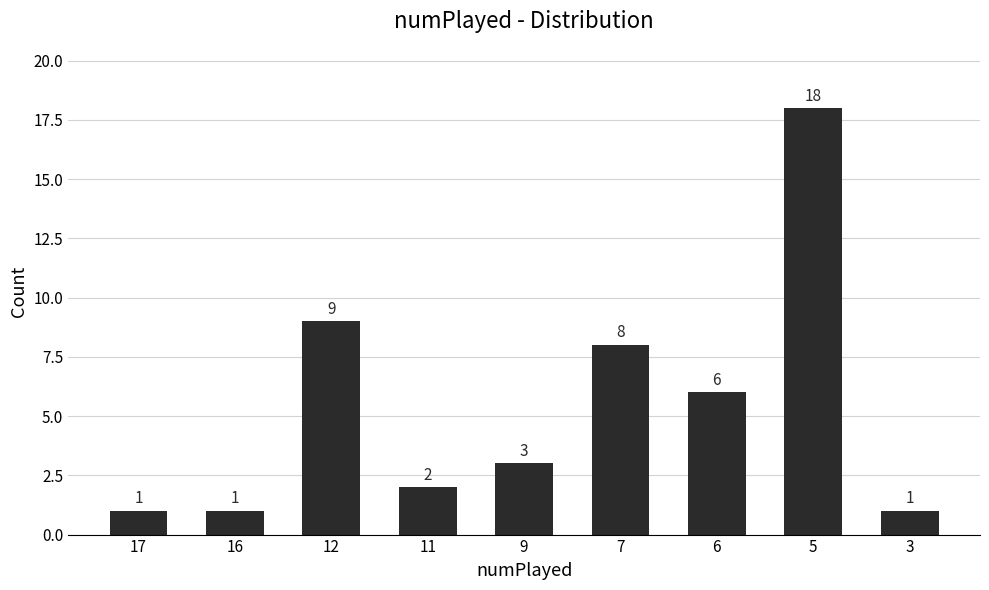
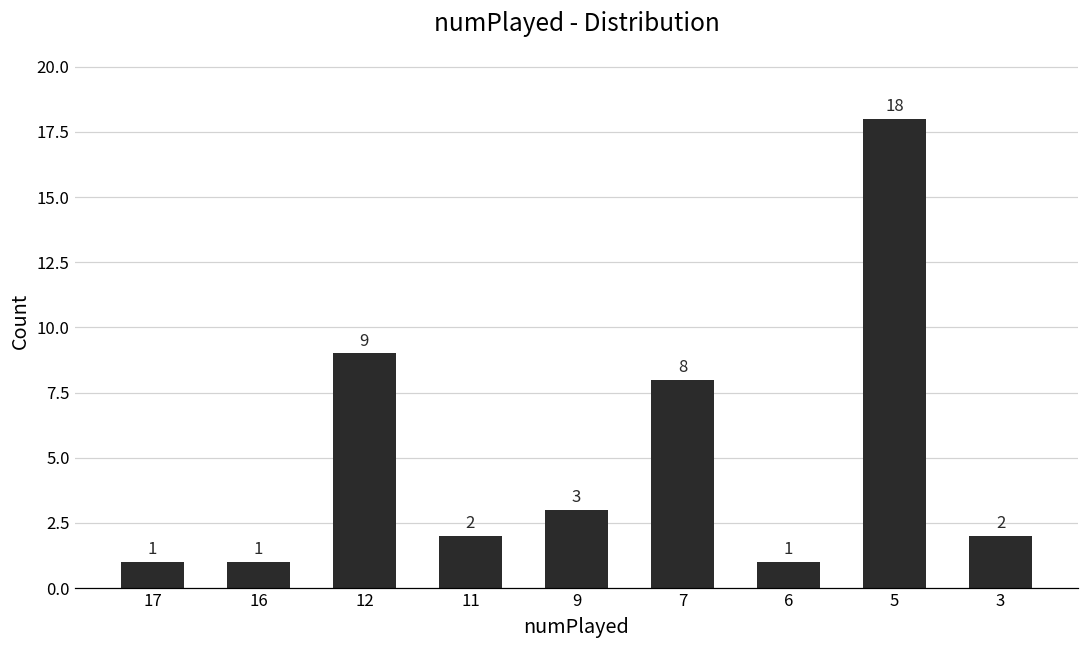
6: 6 -> 1
3: 1 -> 2
